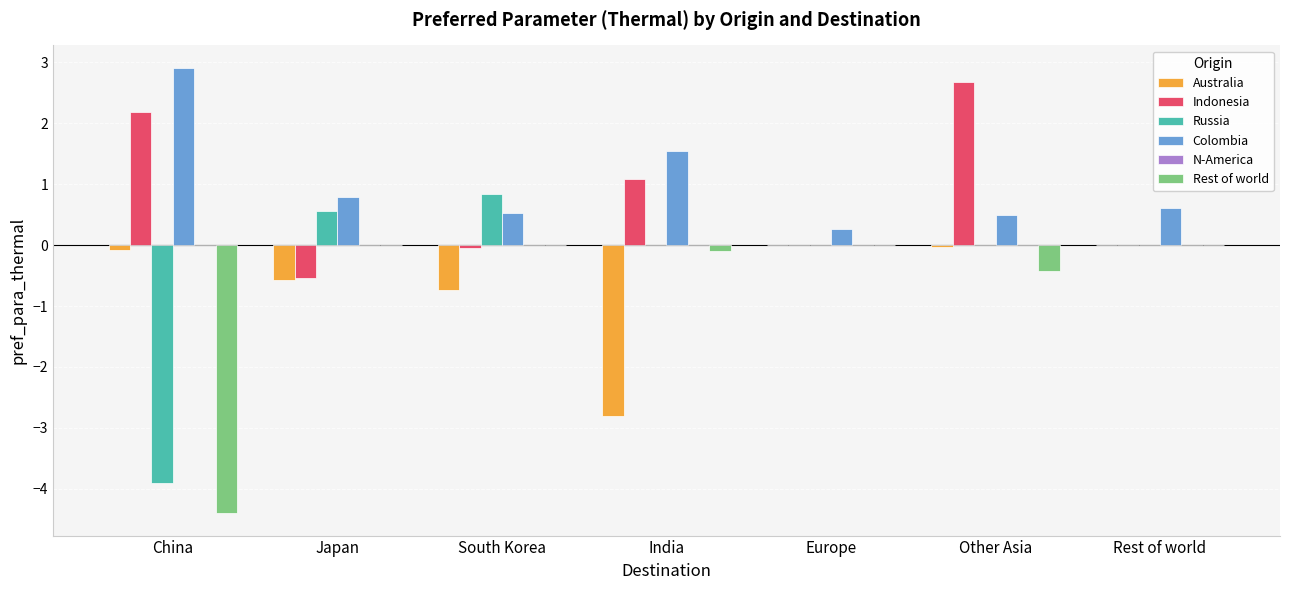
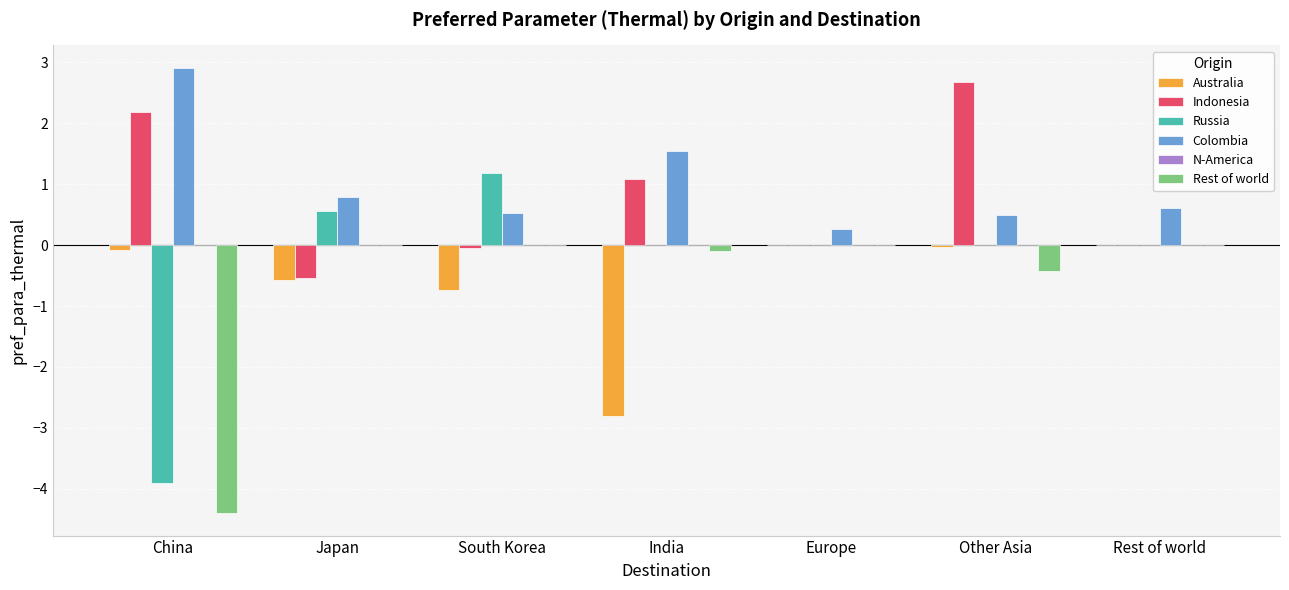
Russia, South Korea: 0.8 -> 1.2
